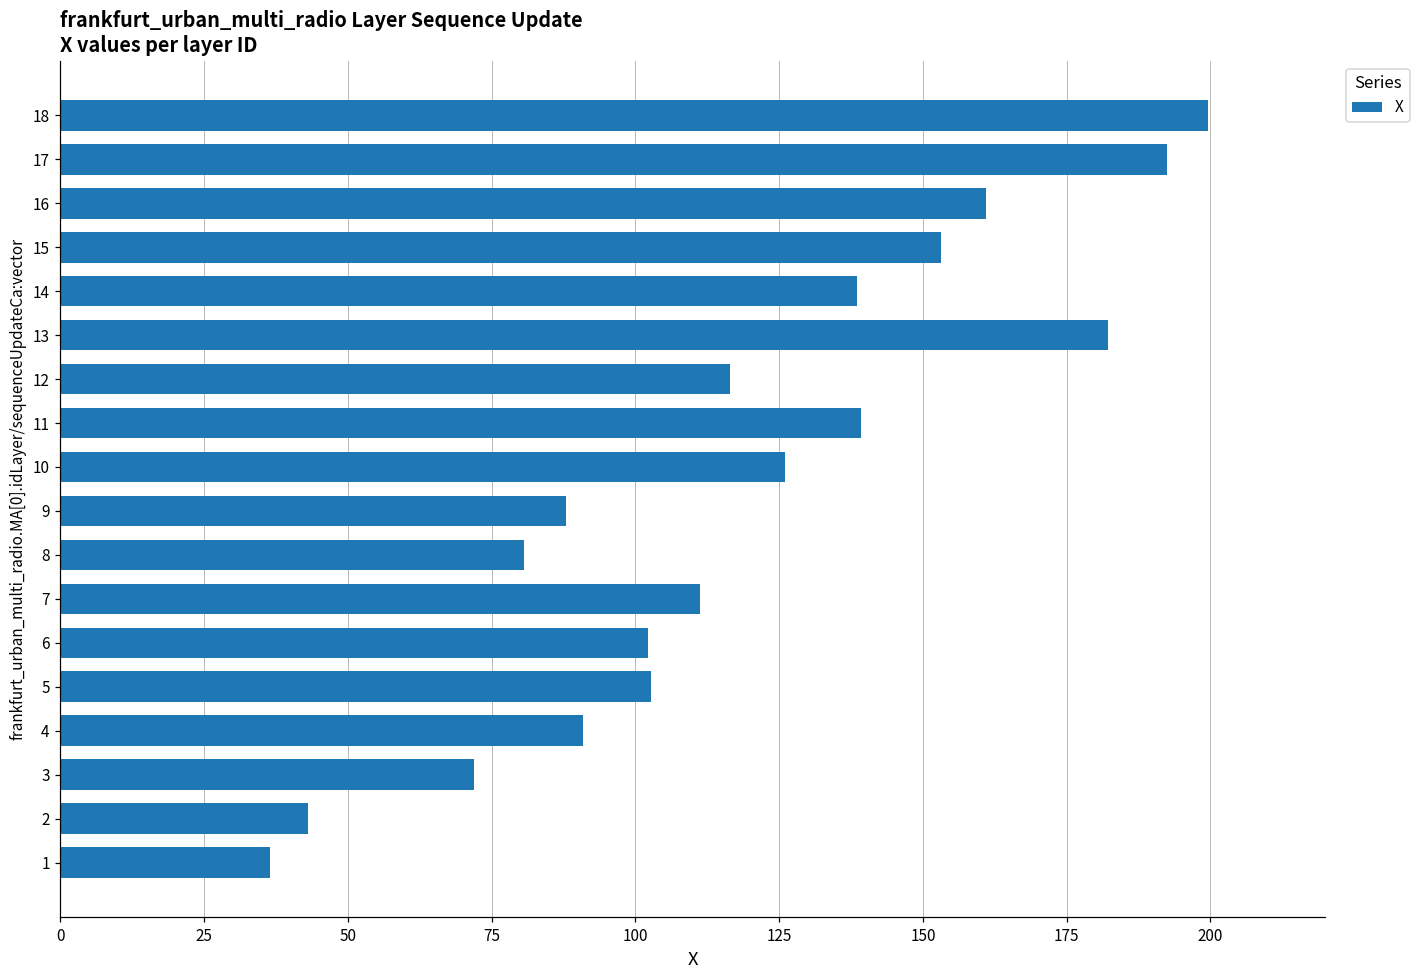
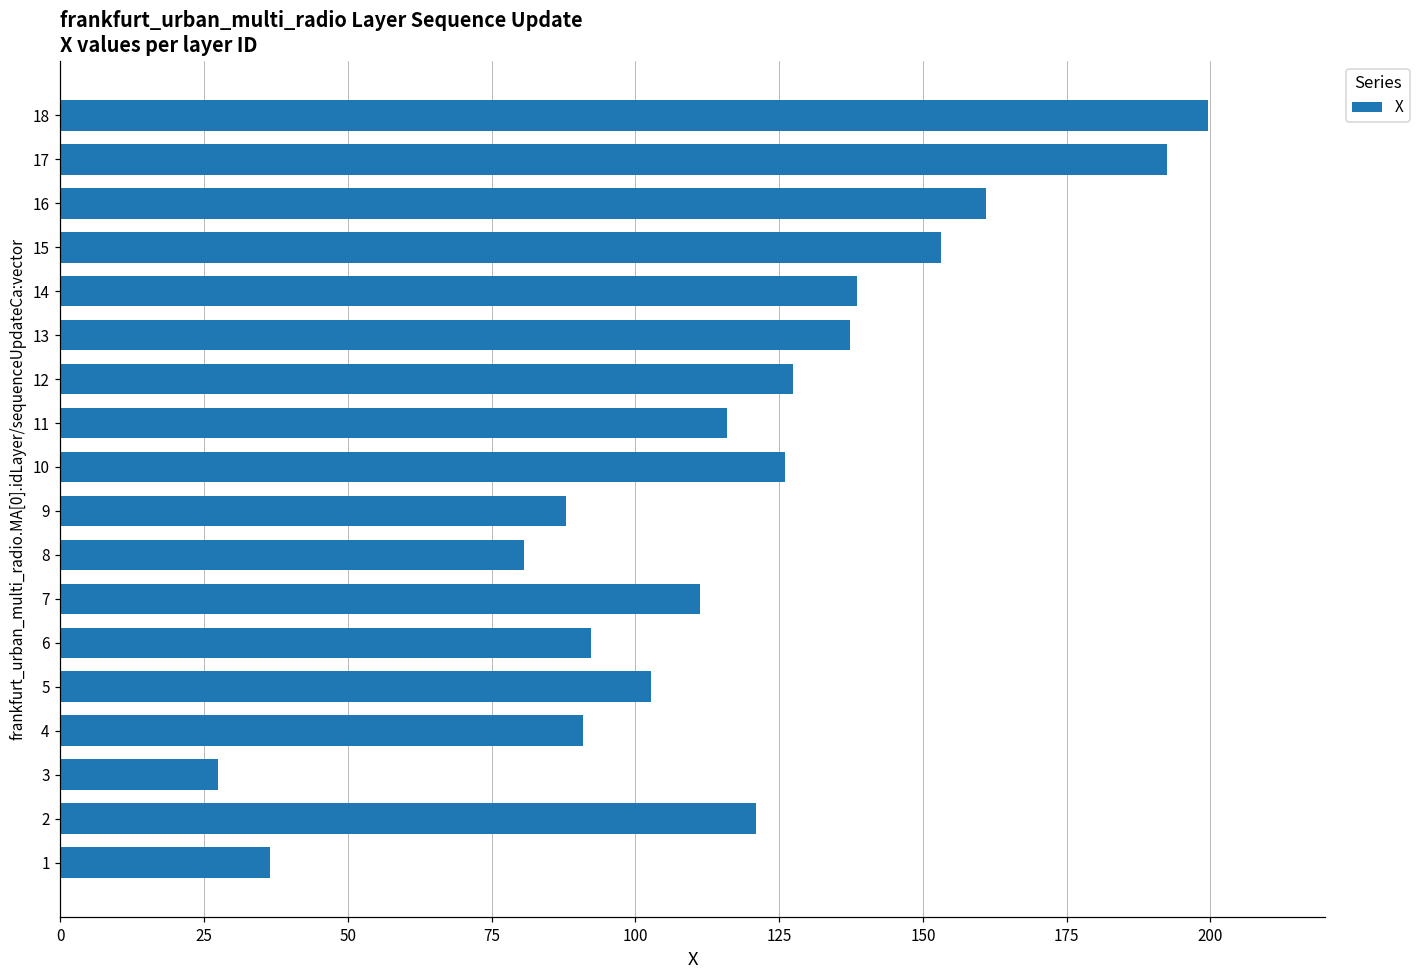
13: 182 -> 137
12: 116 -> 127
11: 139 -> 116
6: 102 -> 92
3: 72 -> 27
2: 43 -> 121
